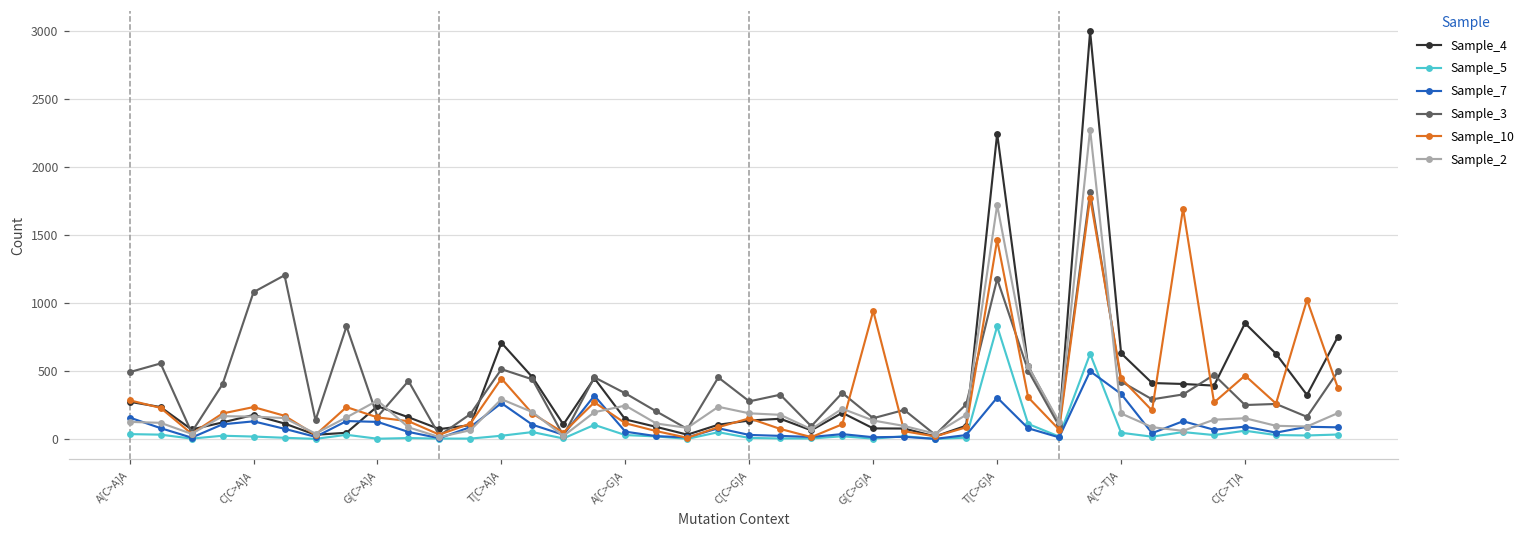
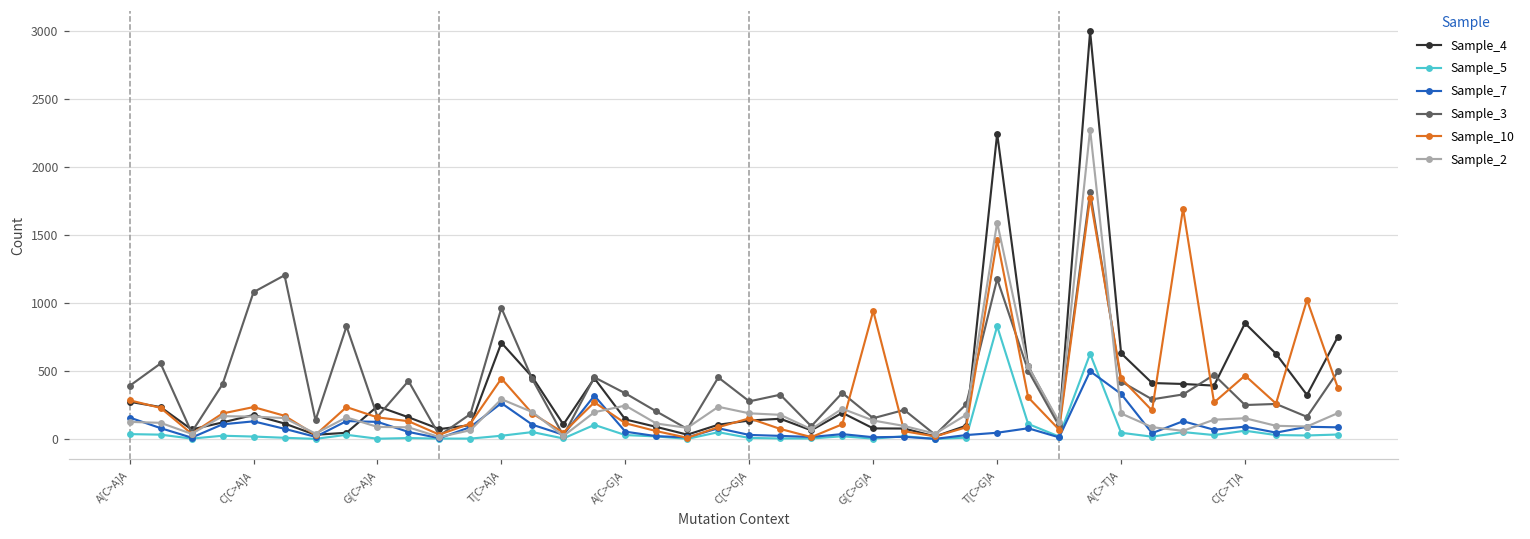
Sample_3, A[C>A]A: 490 -> 390
Sample_2, G[C>A]A: 280 -> 90
Sample_3, T[C>A]A: 510 -> 960
Sample_7, T[C>G]A: 310 -> 50
Sample_2, T[C>G]A: 1720 -> 1590
